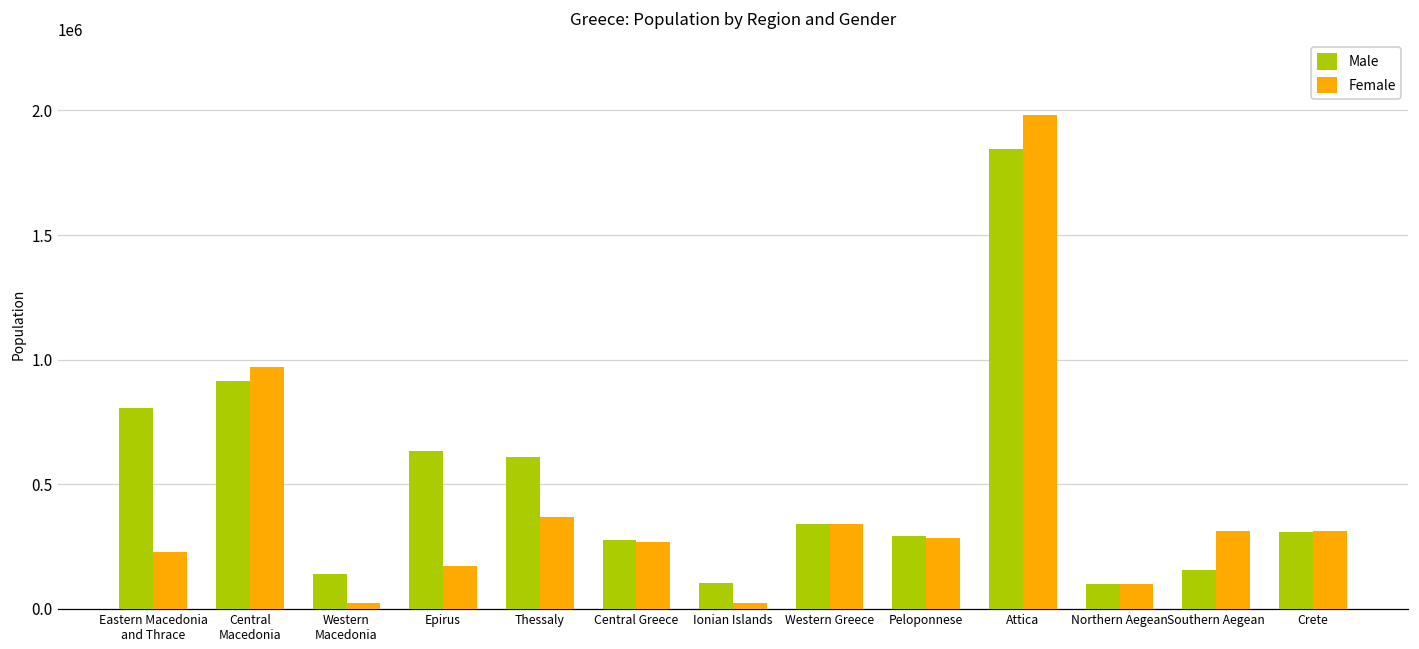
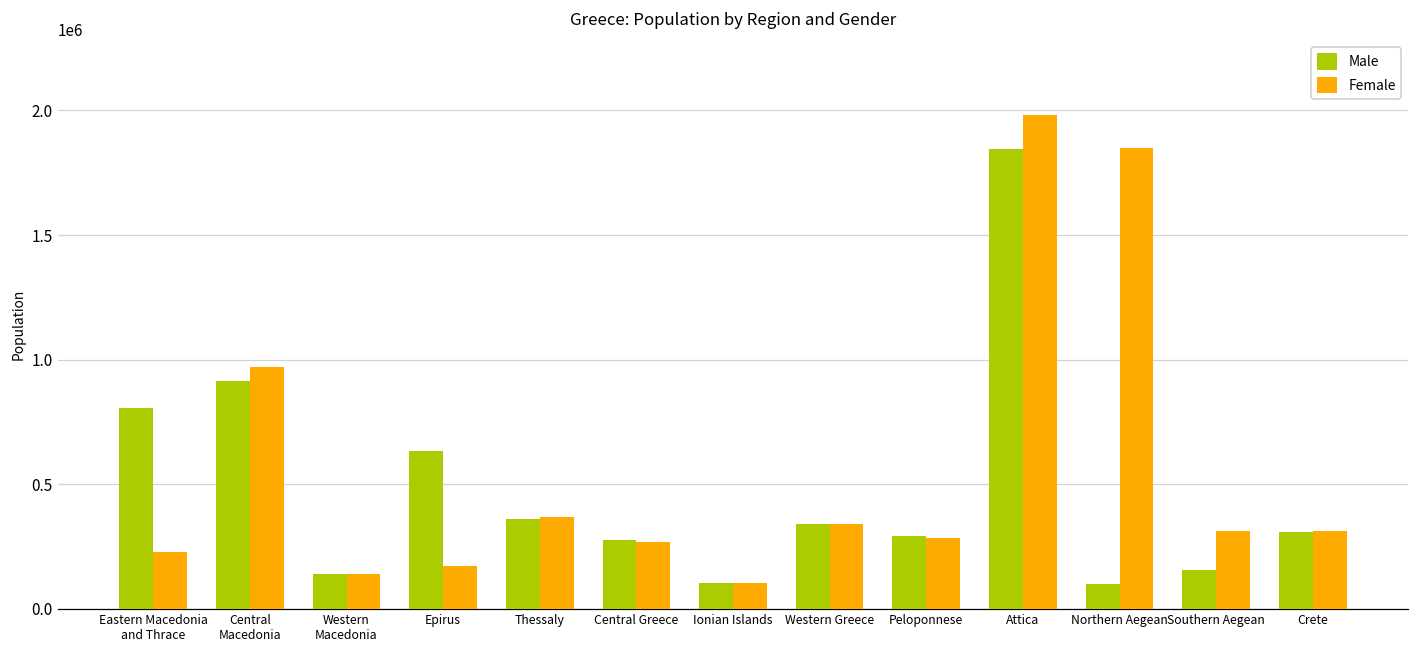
Female, Western Macedonia: 30000 -> 140000
Male, Thessaly: 610000 -> 360000
Female, Ionian Islands: 20000 -> 110000
Female, Northern Aegean: 100000 -> 1850000
